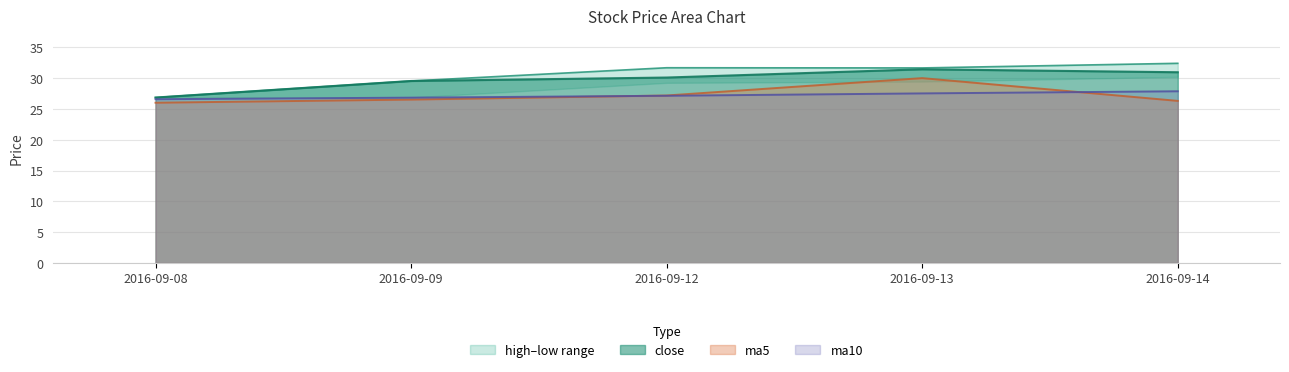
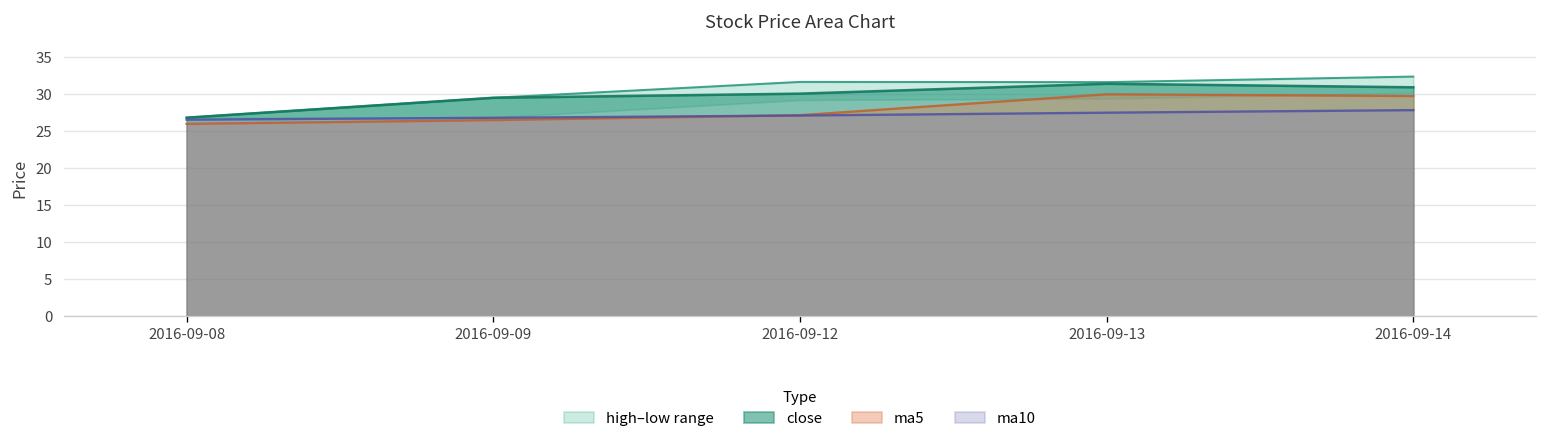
ma5, 2016-09-14: 26 -> 30
